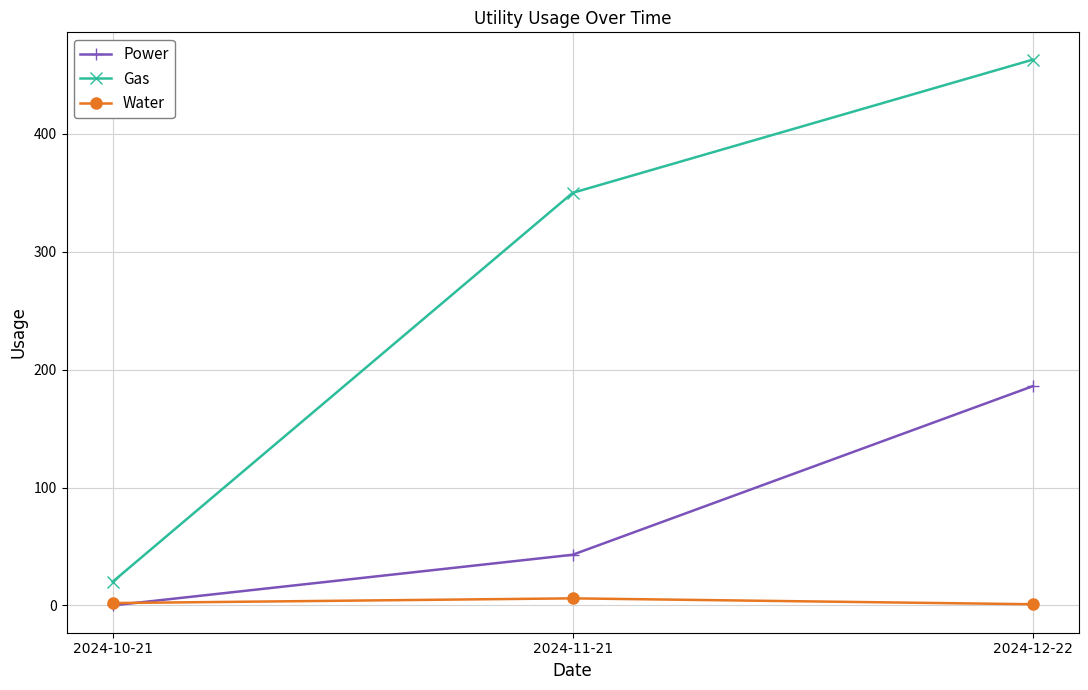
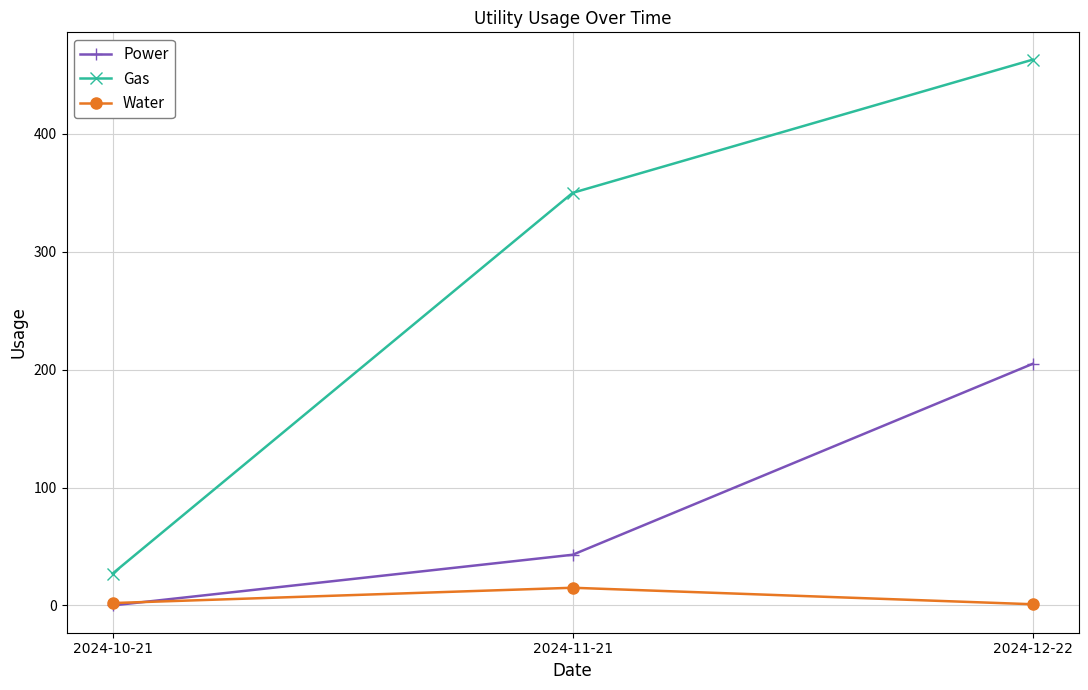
Gas, 2024-10-21: 20 -> 27
Water, 2024-11-21: 6 -> 15
Power, 2024-12-22: 186 -> 205
